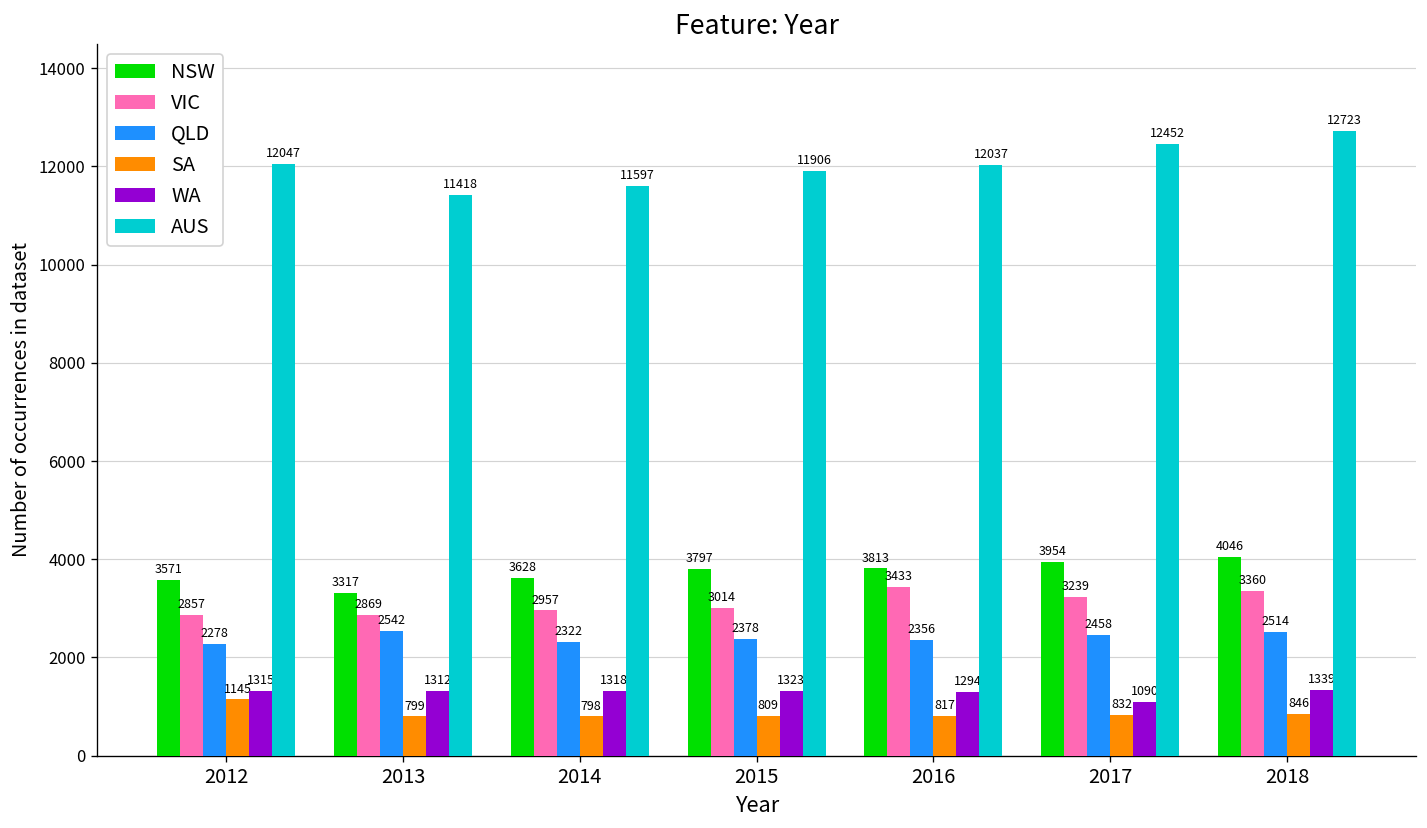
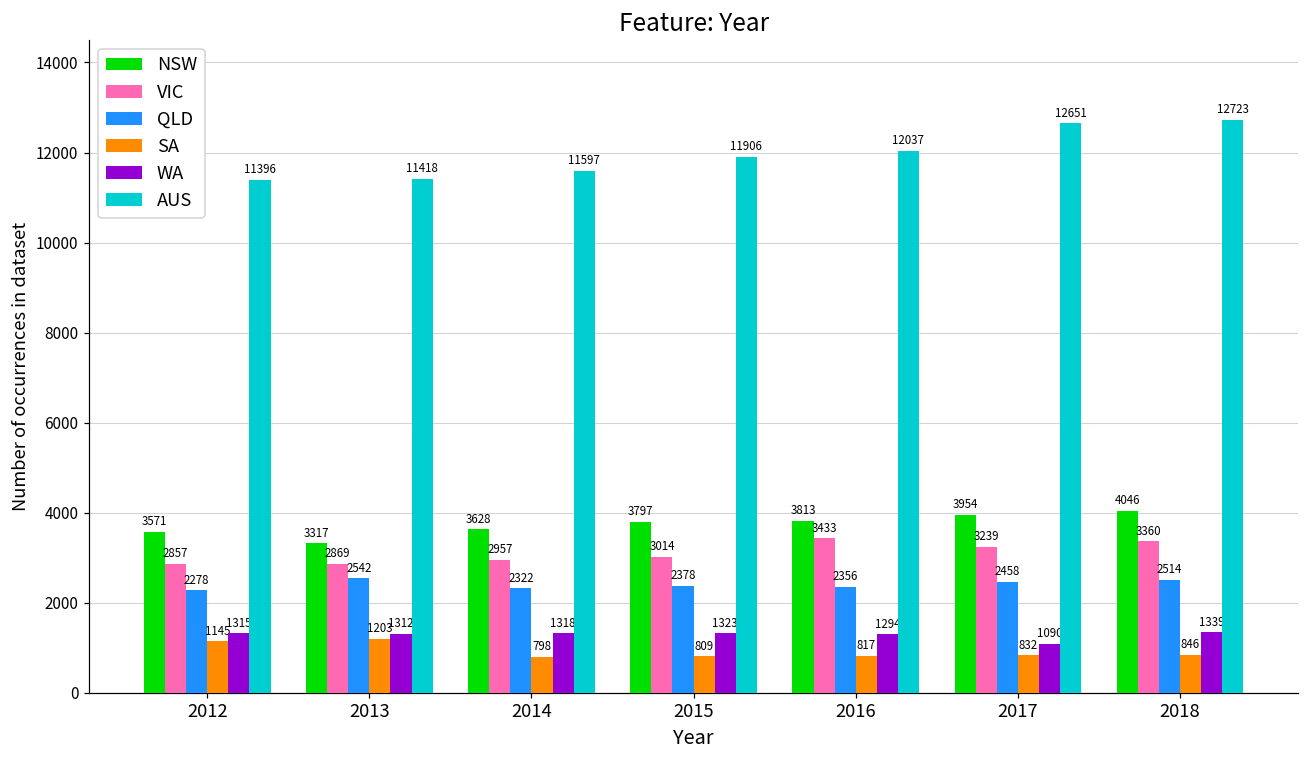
AUS, 2012: 12047 -> 11396
SA, 2013: 799 -> 1203
AUS, 2017: 12452 -> 12651
